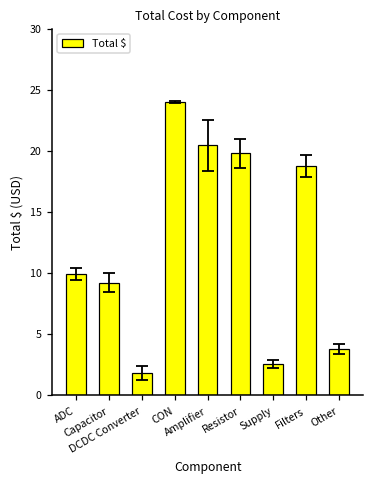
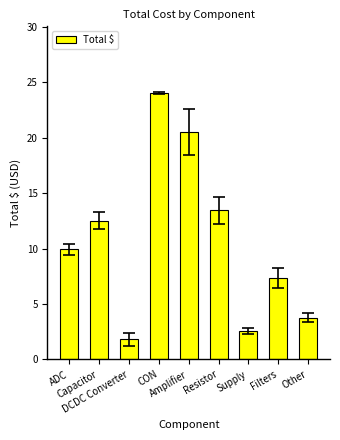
Total $, Capacitor: 9.2 -> 12.5
Total $, Resistor: 19.8 -> 13.4
Total $, Filters: 18.8 -> 7.3
